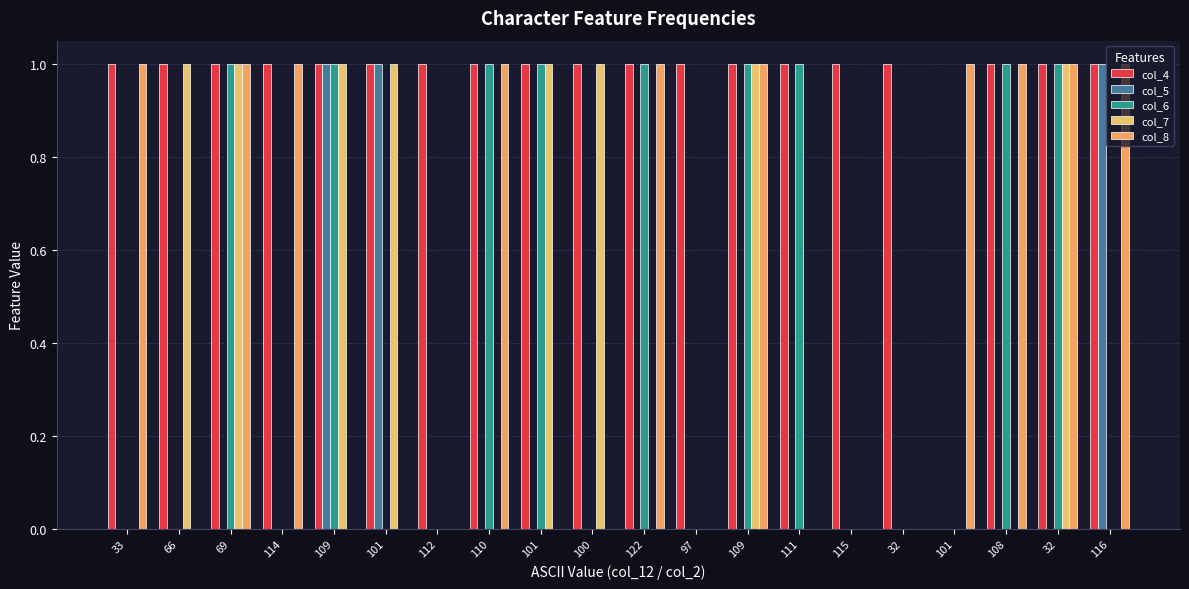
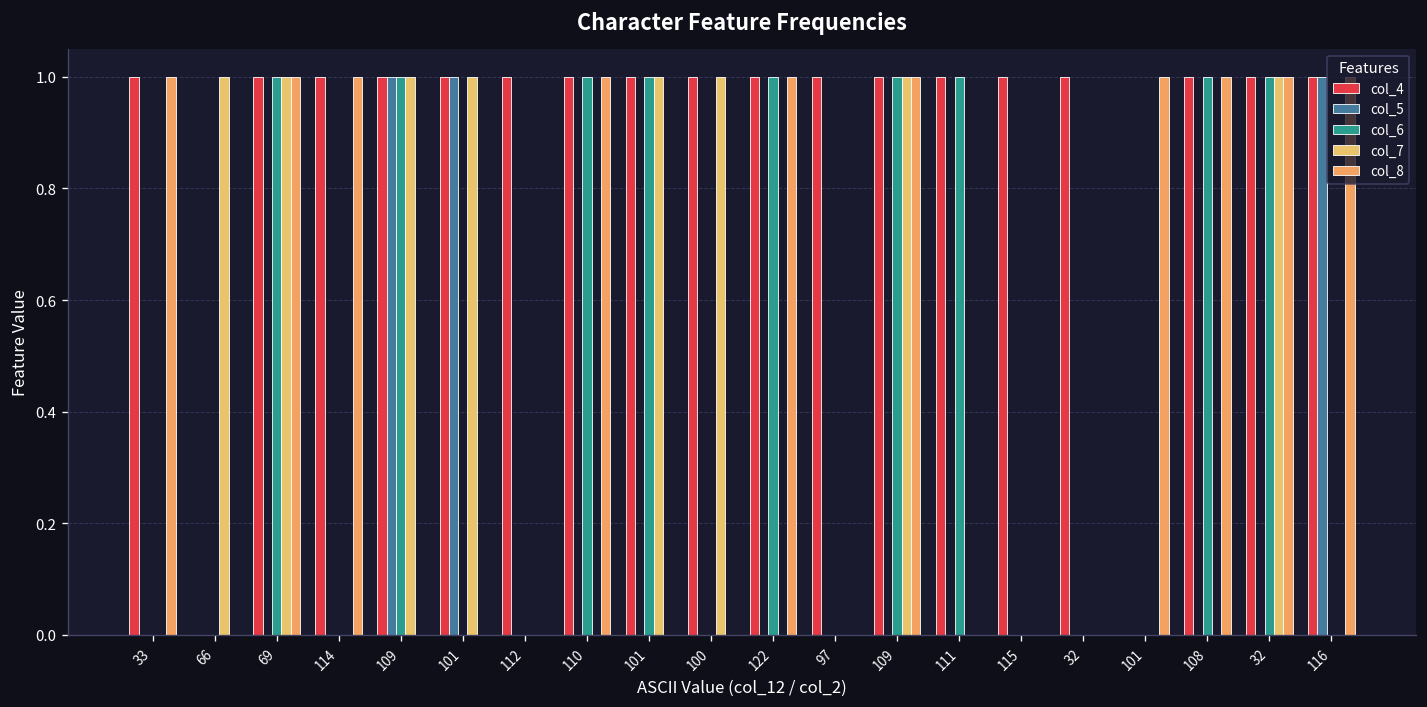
col_4, 66: 1 -> 0
